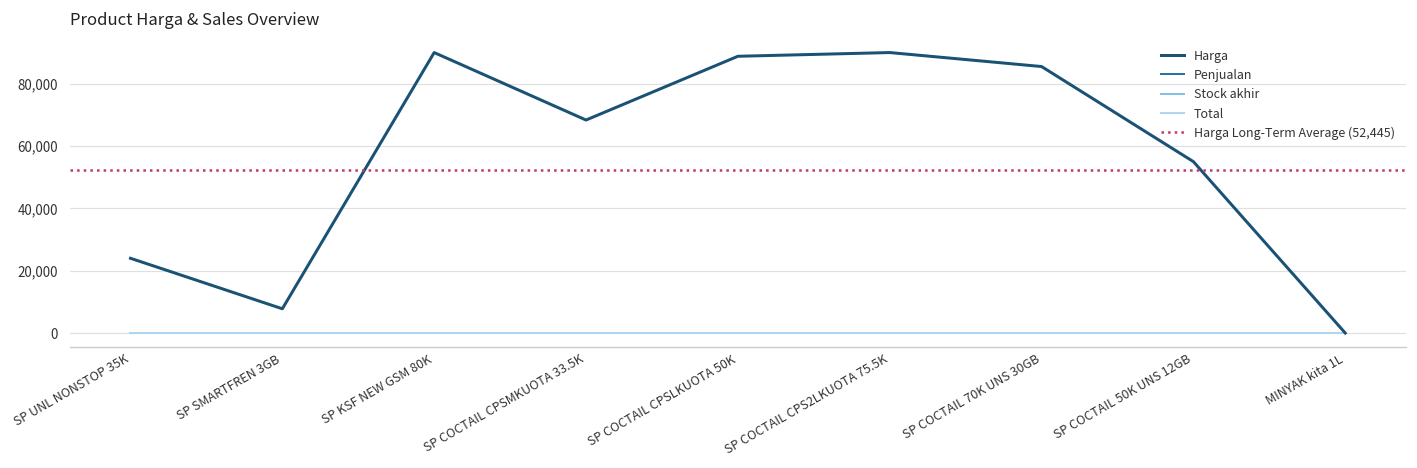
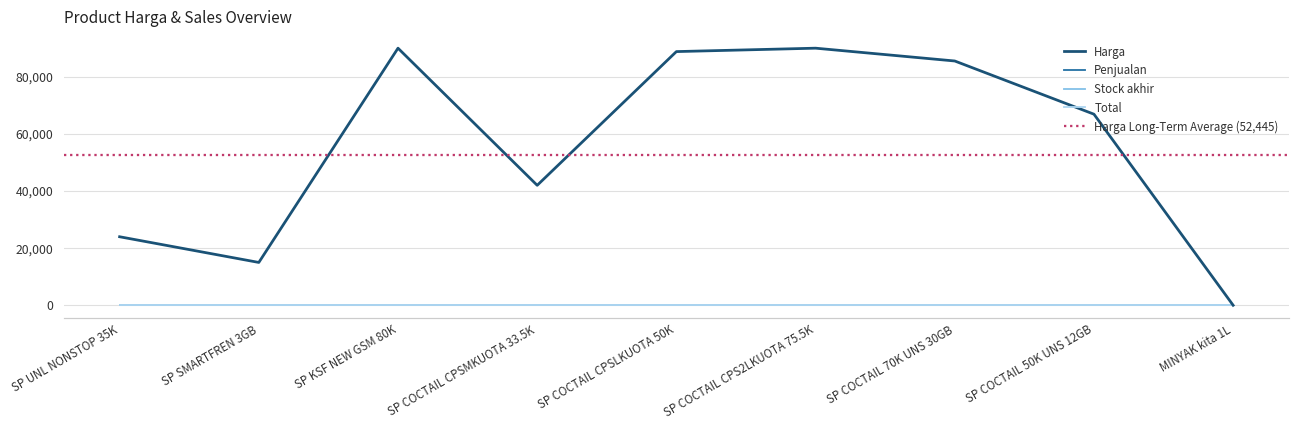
Harga, SP SMARTFREN 3GB: 8,000 -> 15,000
Harga, SP COCTAIL CPSMKUOTA 33.5K: 68,000 -> 42,000
Harga, SP COCTAIL 50K UNS 12GB: 55,000 -> 67,000
